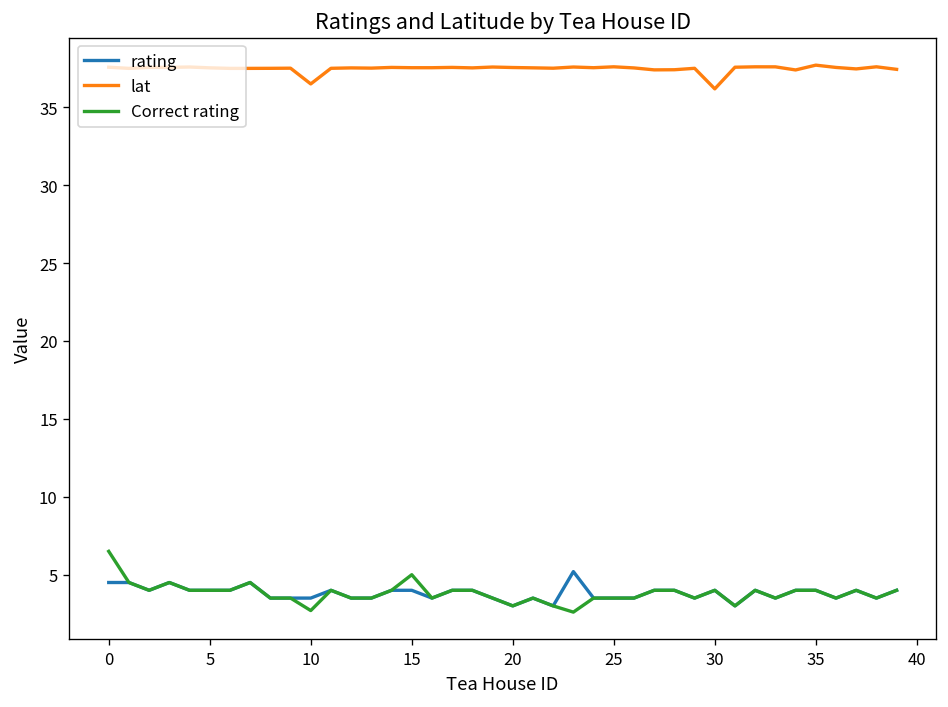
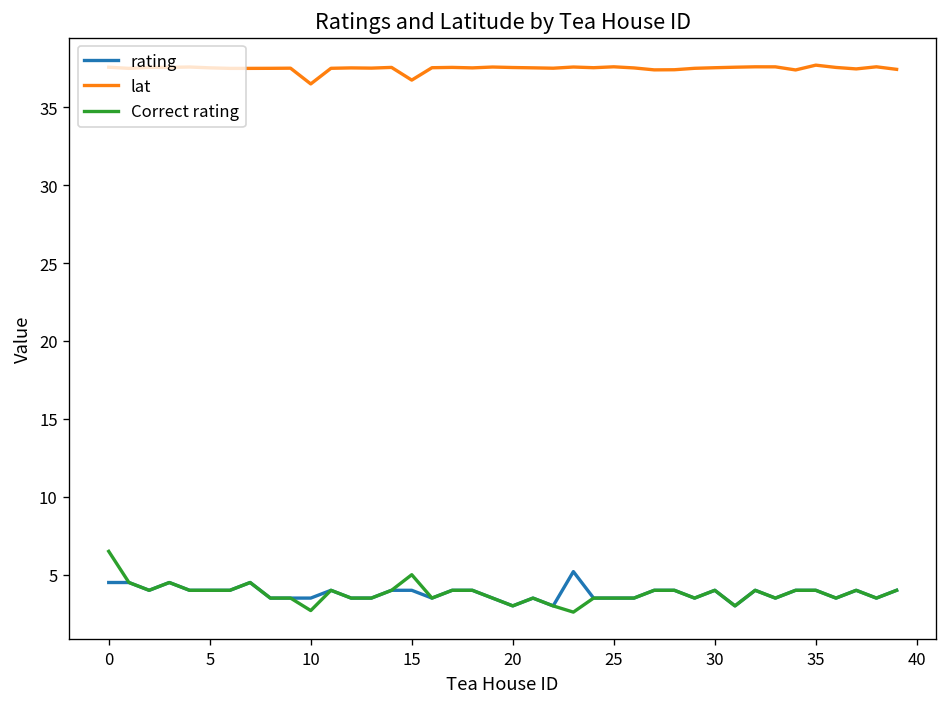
lat, 15: 37.5 -> 36.7
lat, 30: 36.2 -> 37.5
